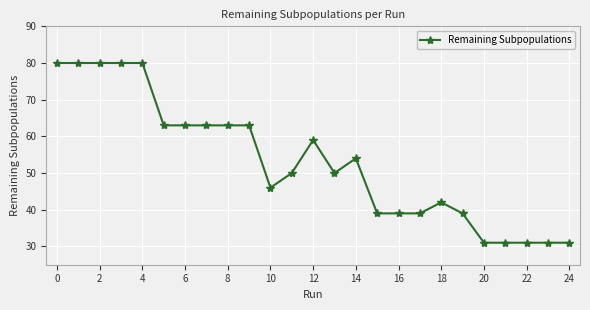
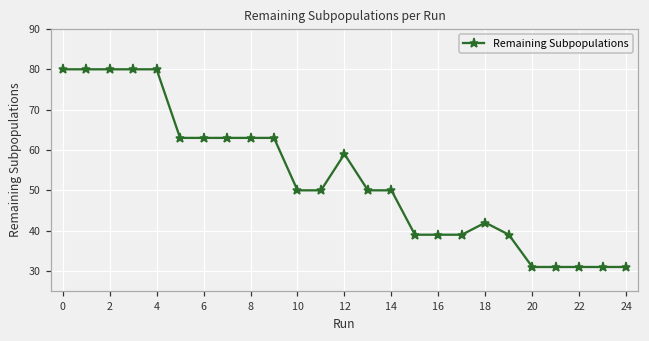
10: 46 -> 50
14: 54 -> 50
